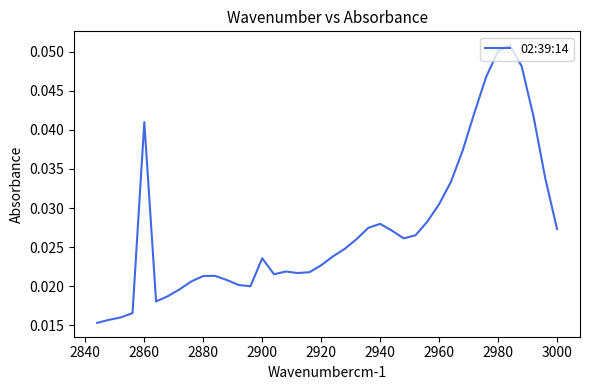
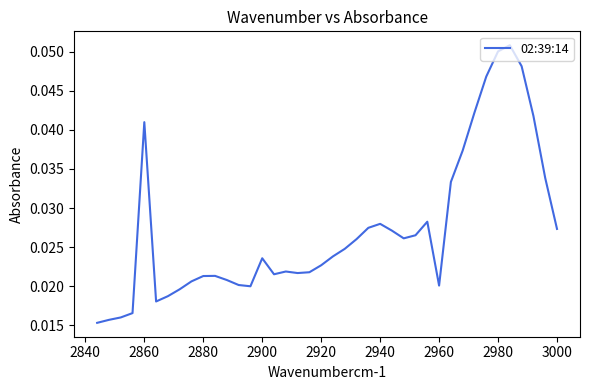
2960: 0.030 -> 0.020
